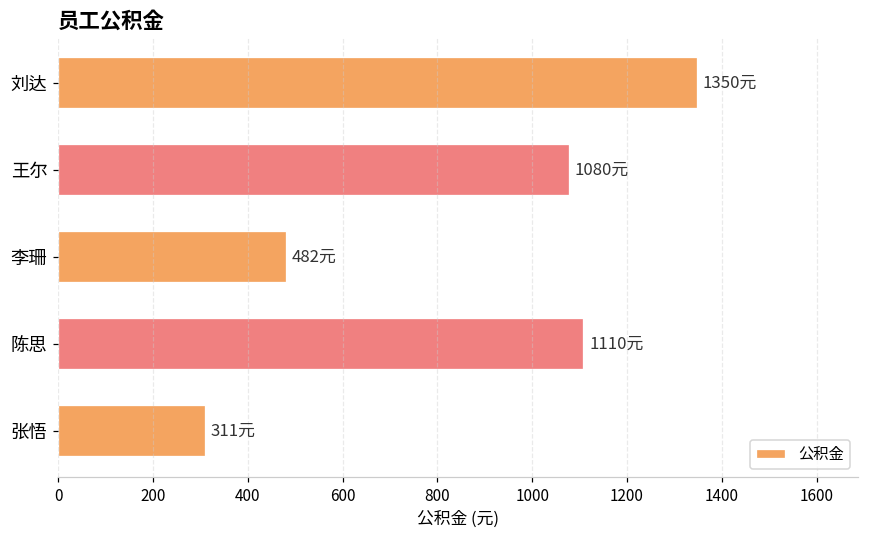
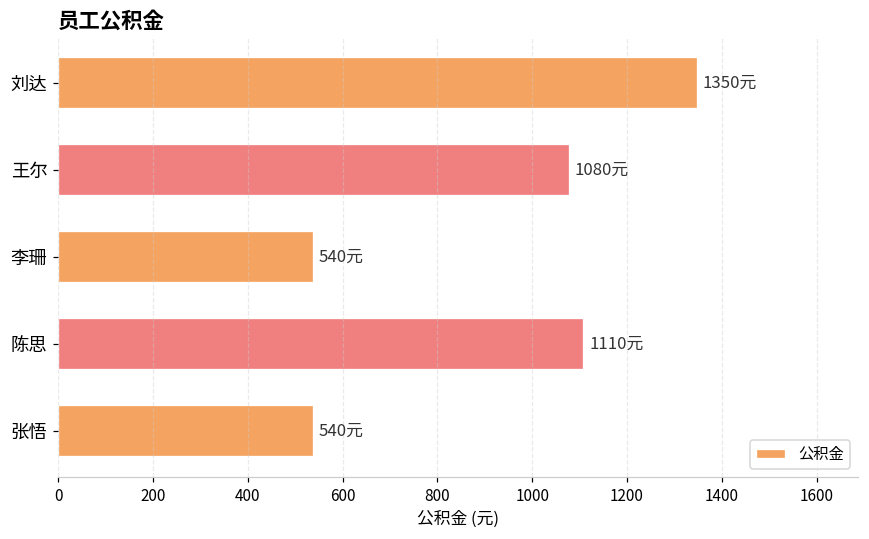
李珊: 482元 -> 540元
张悟: 311元 -> 540元
